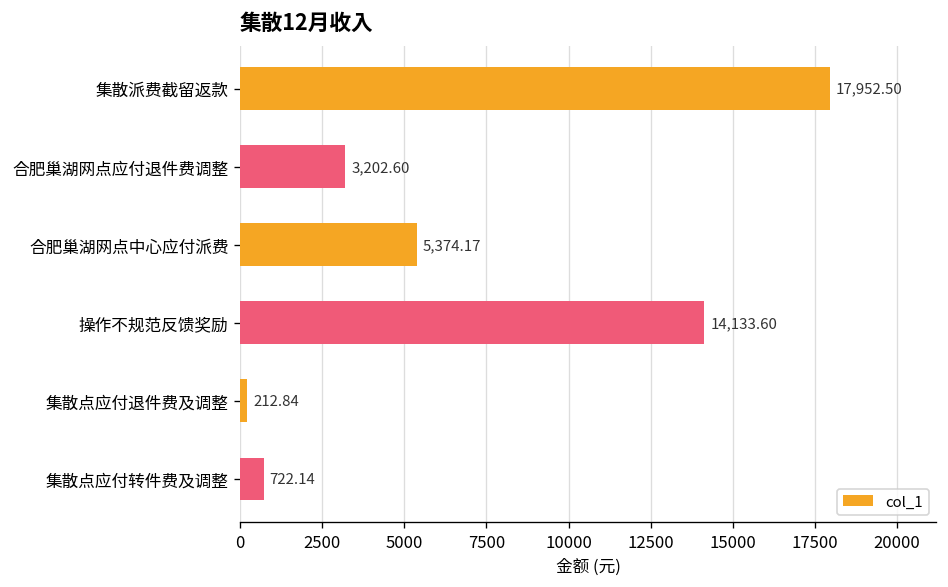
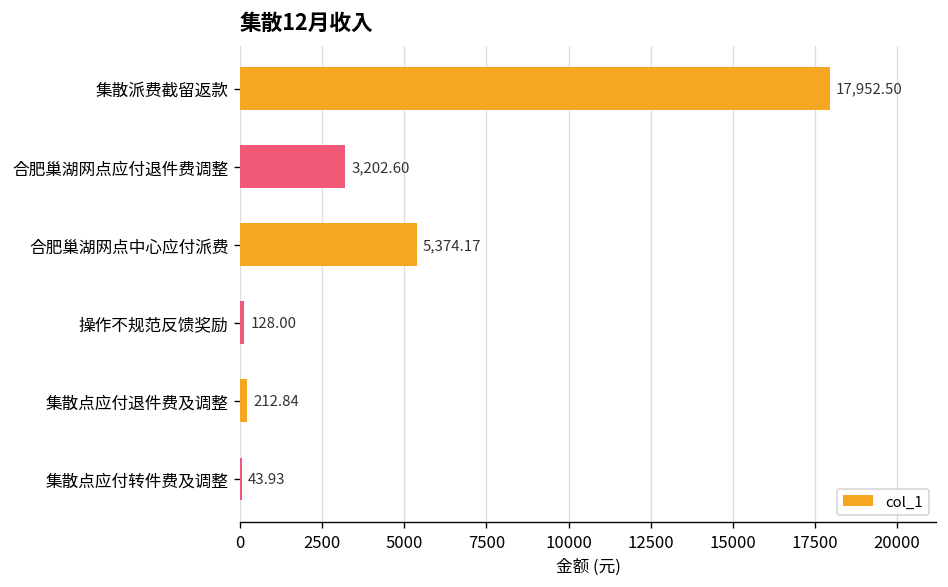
操作不规范反馈奖励: 14,133.60 -> 128.00
集散点应付转件费及调整: 722.14 -> 43.93
